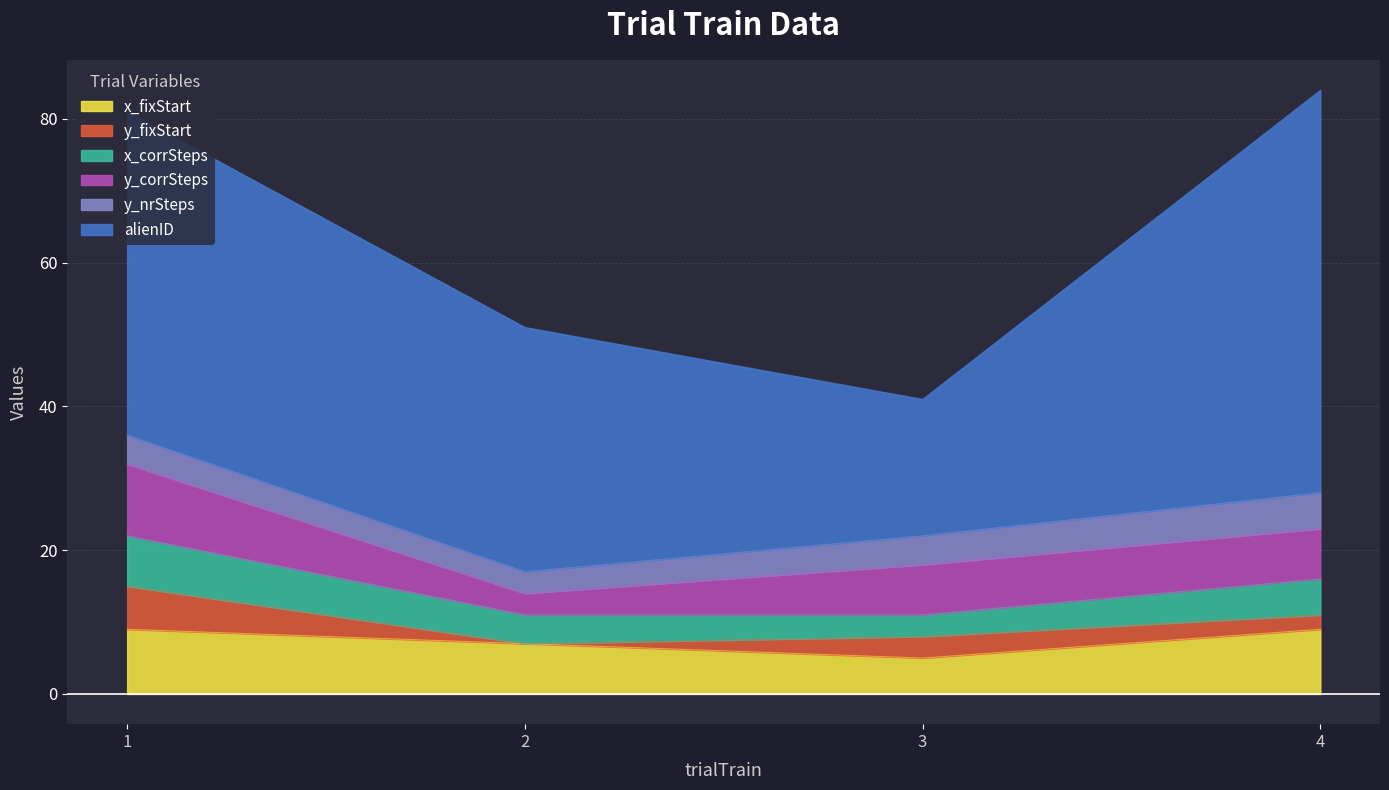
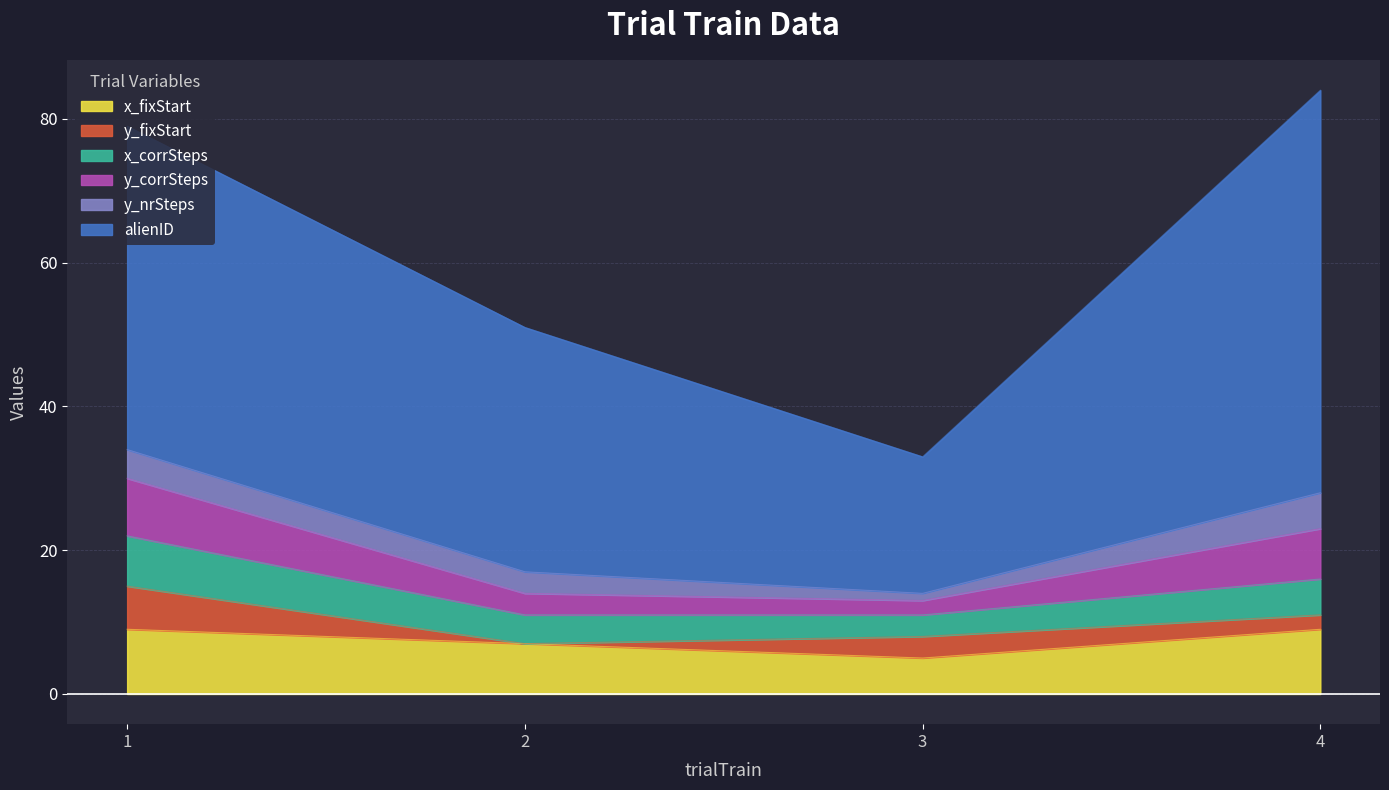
y_corrSteps, 1: 10 -> 8
y_corrSteps, 3: 7 -> 2
y_nrSteps, 3: 4 -> 1
